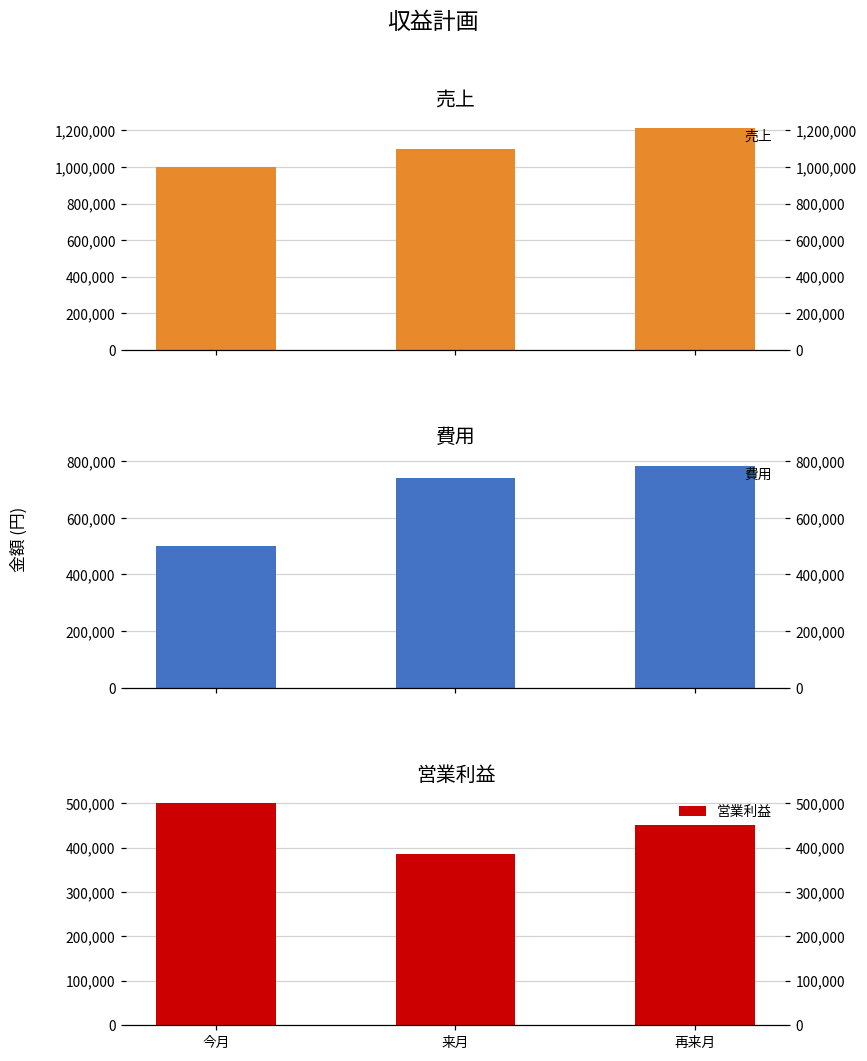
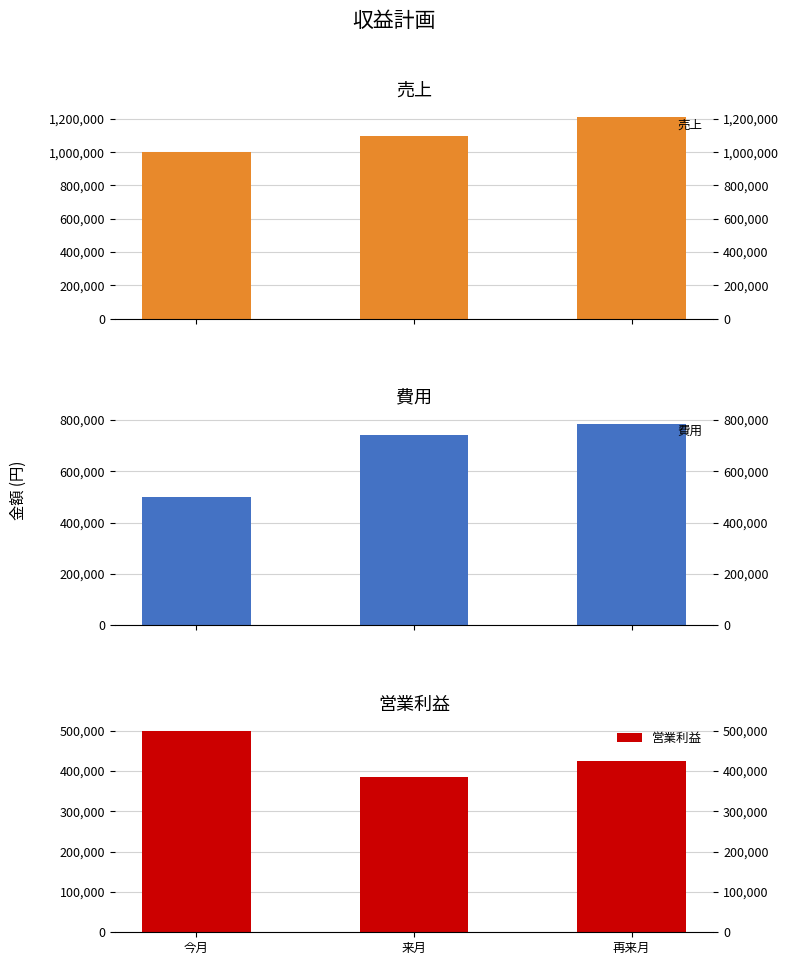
営業利益, 再来月: 450,000 -> 430,000
